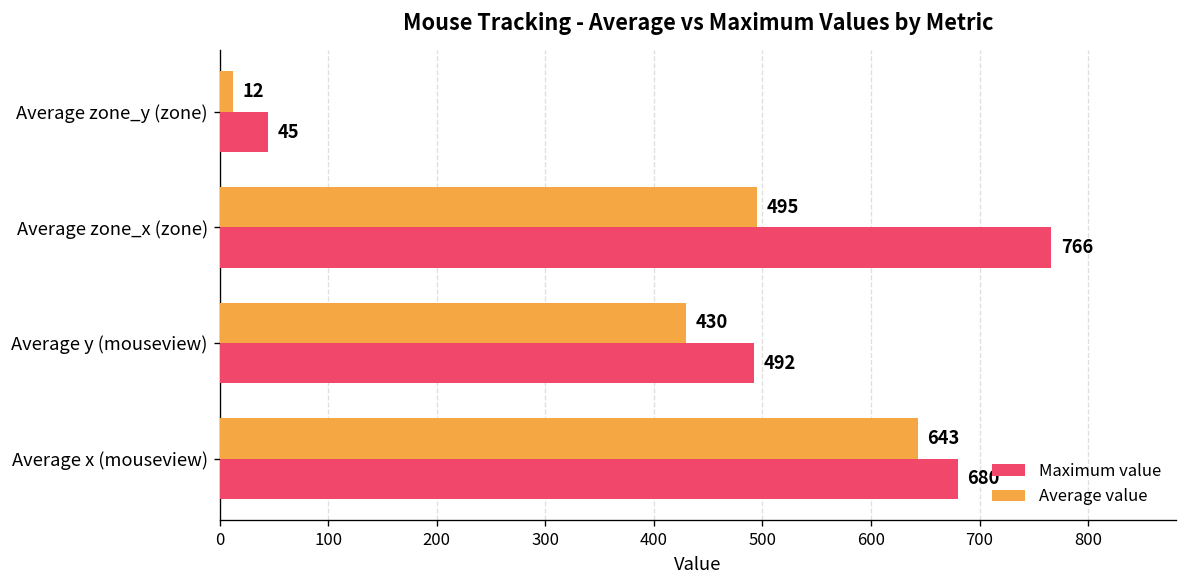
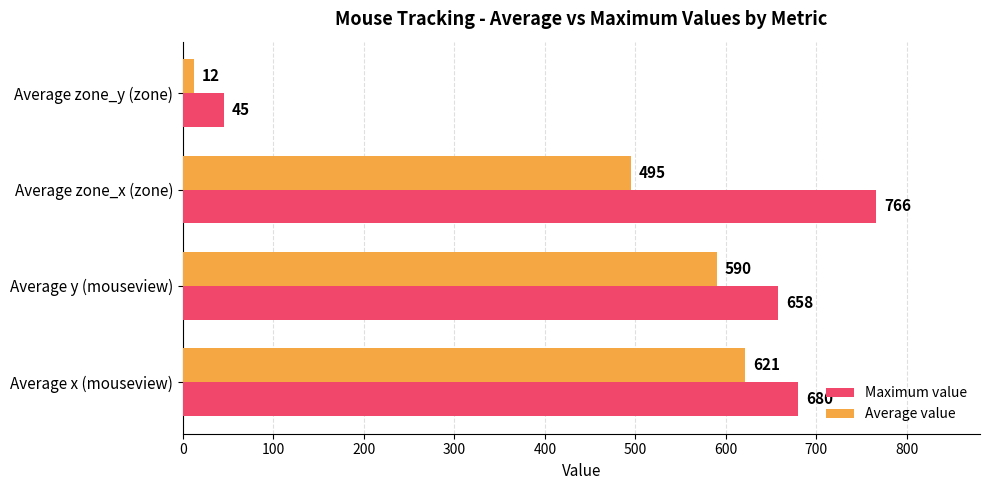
Average value, Average y (mouseview): 430 -> 590
Maximum value, Average y (mouseview): 492 -> 658
Average value, Average x (mouseview): 643 -> 621
